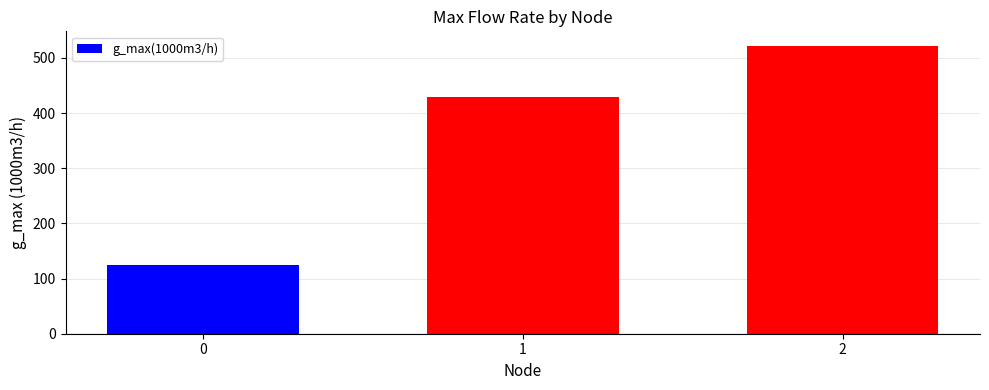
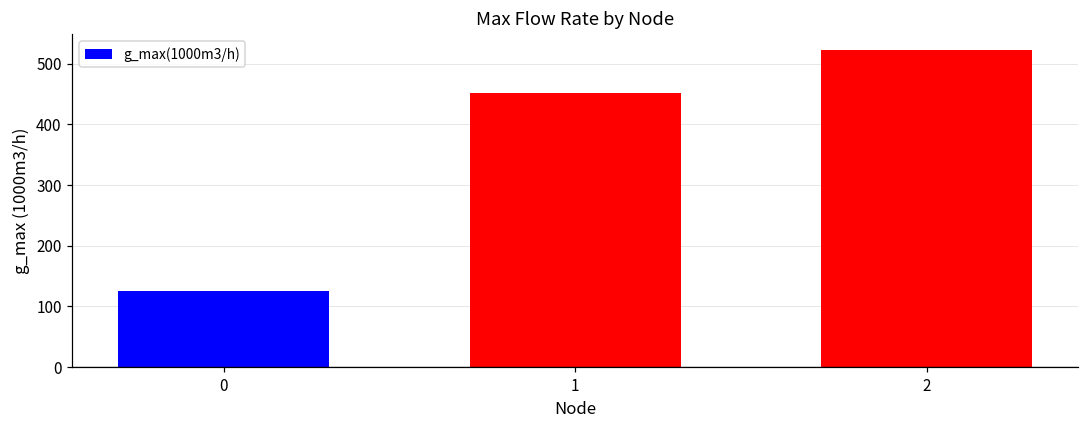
1: 430 -> 450
